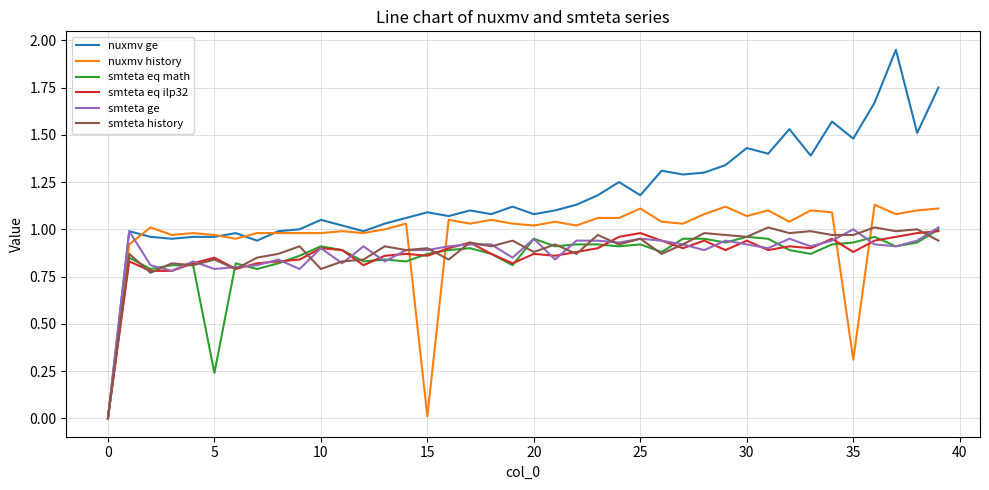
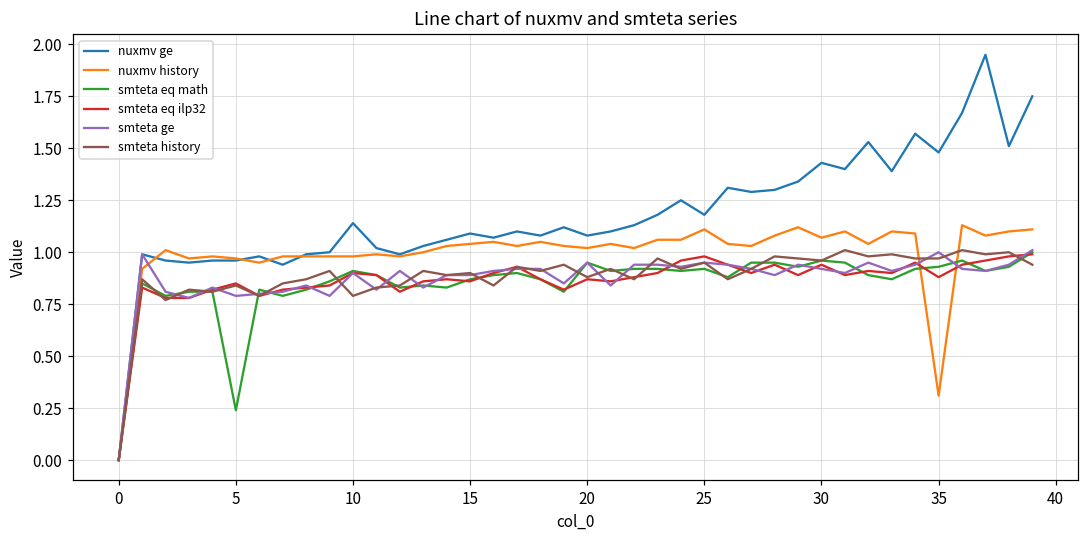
nuxmv ge, 10: 1.05 -> 1.14
nuxmv history, 15: 0.01 -> 1.04
